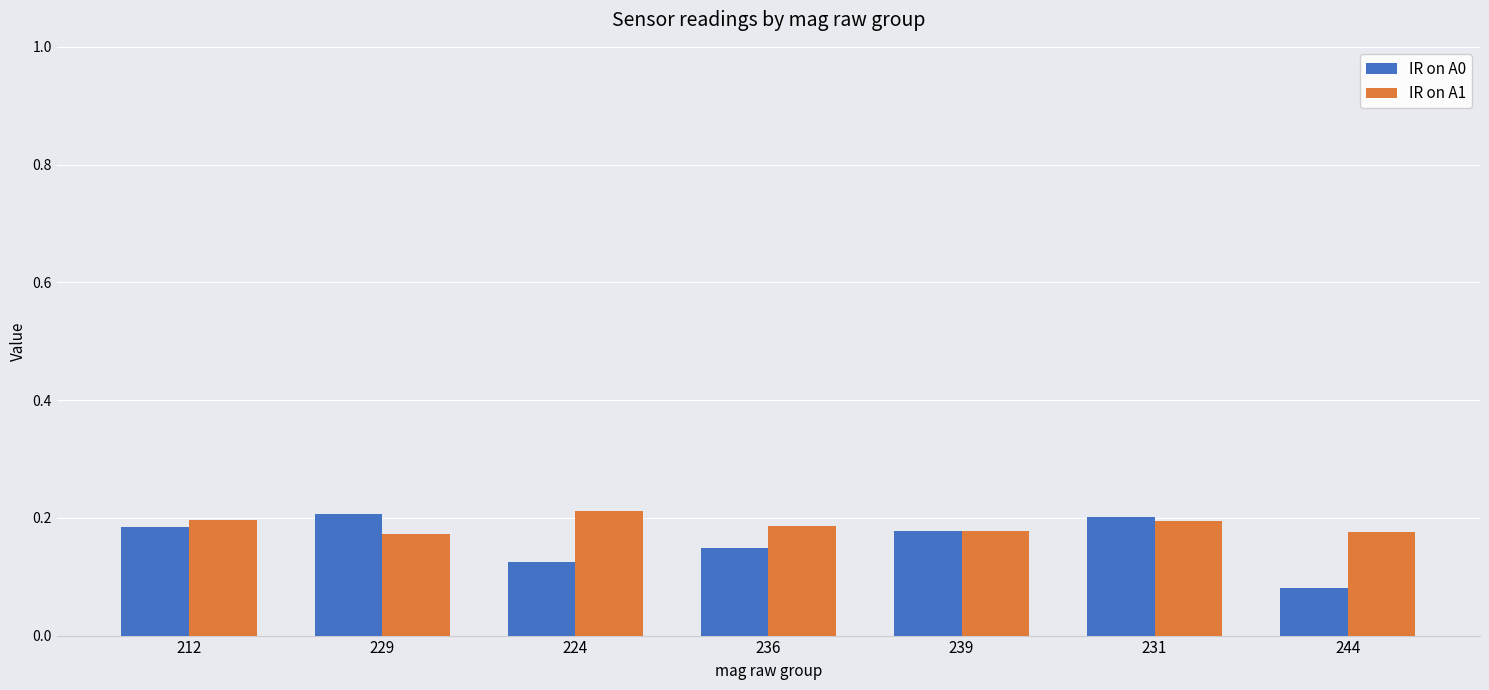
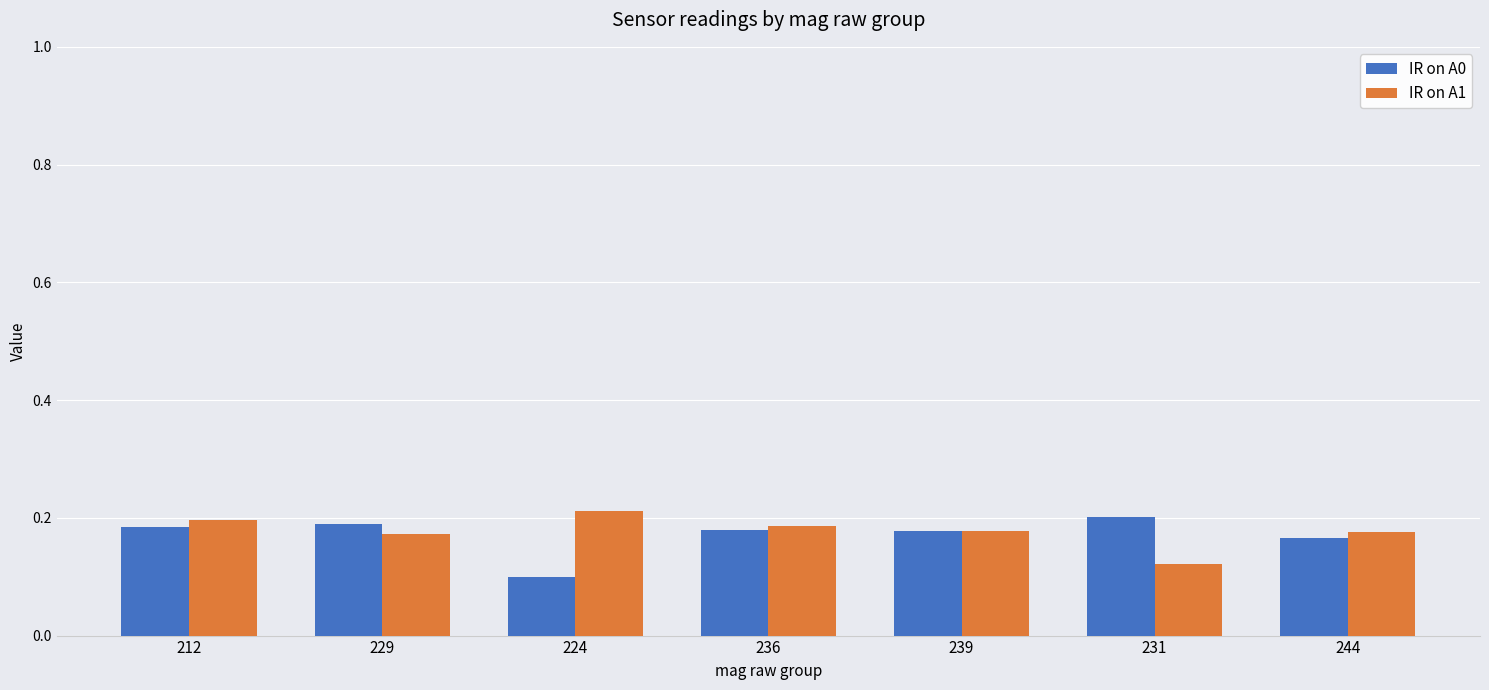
IR on A0, 229: 0.21 -> 0.19
IR on A0, 224: 0.13 -> 0.10
IR on A0, 236: 0.15 -> 0.18
IR on A1, 231: 0.19 -> 0.12
IR on A0, 244: 0.08 -> 0.17
